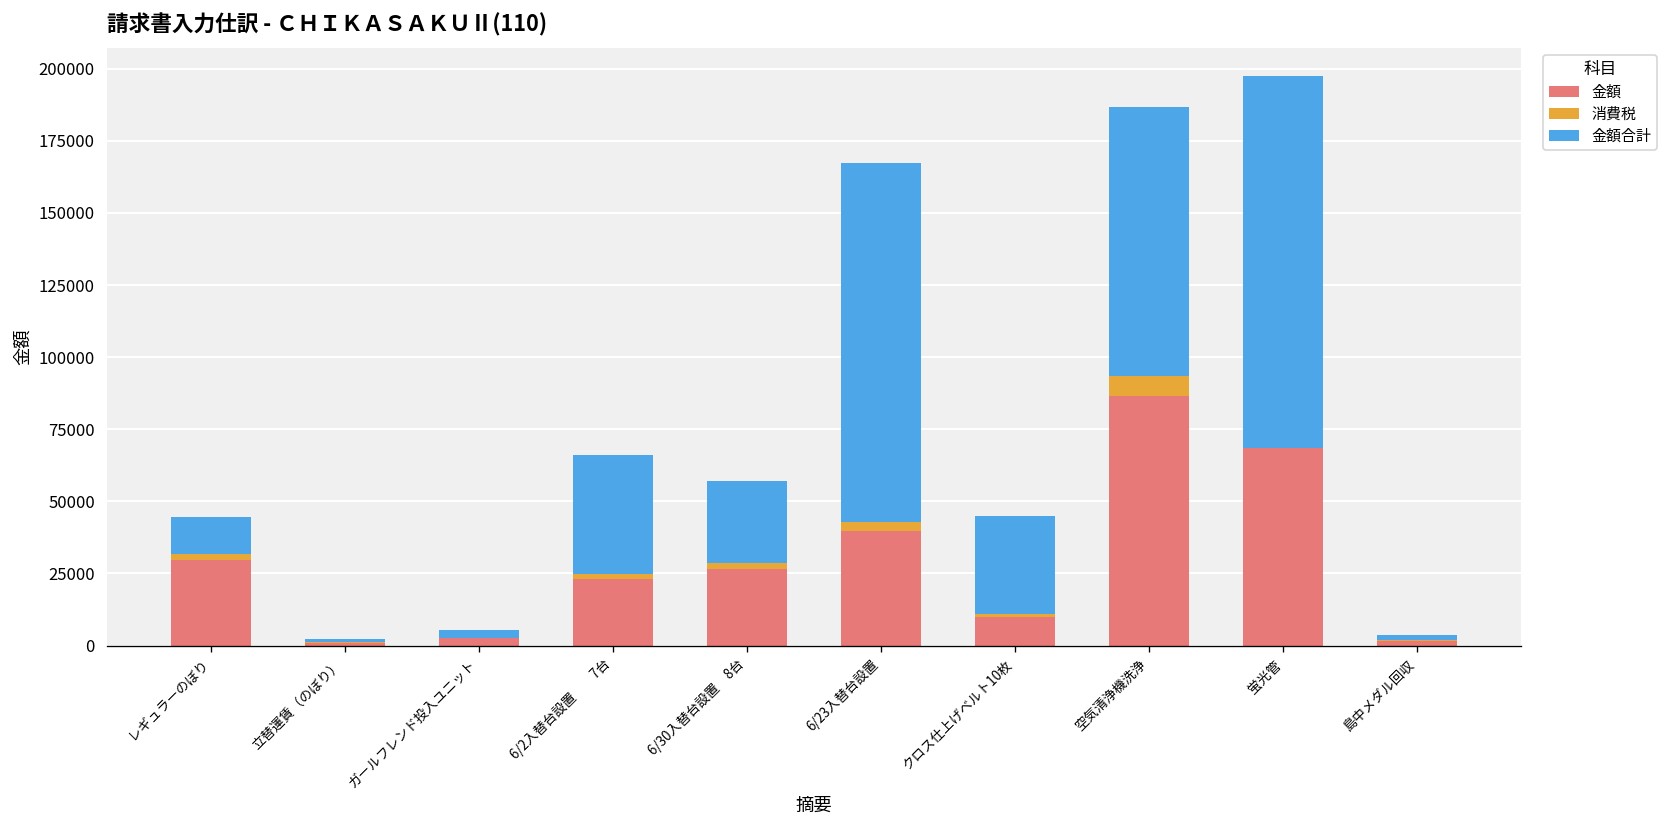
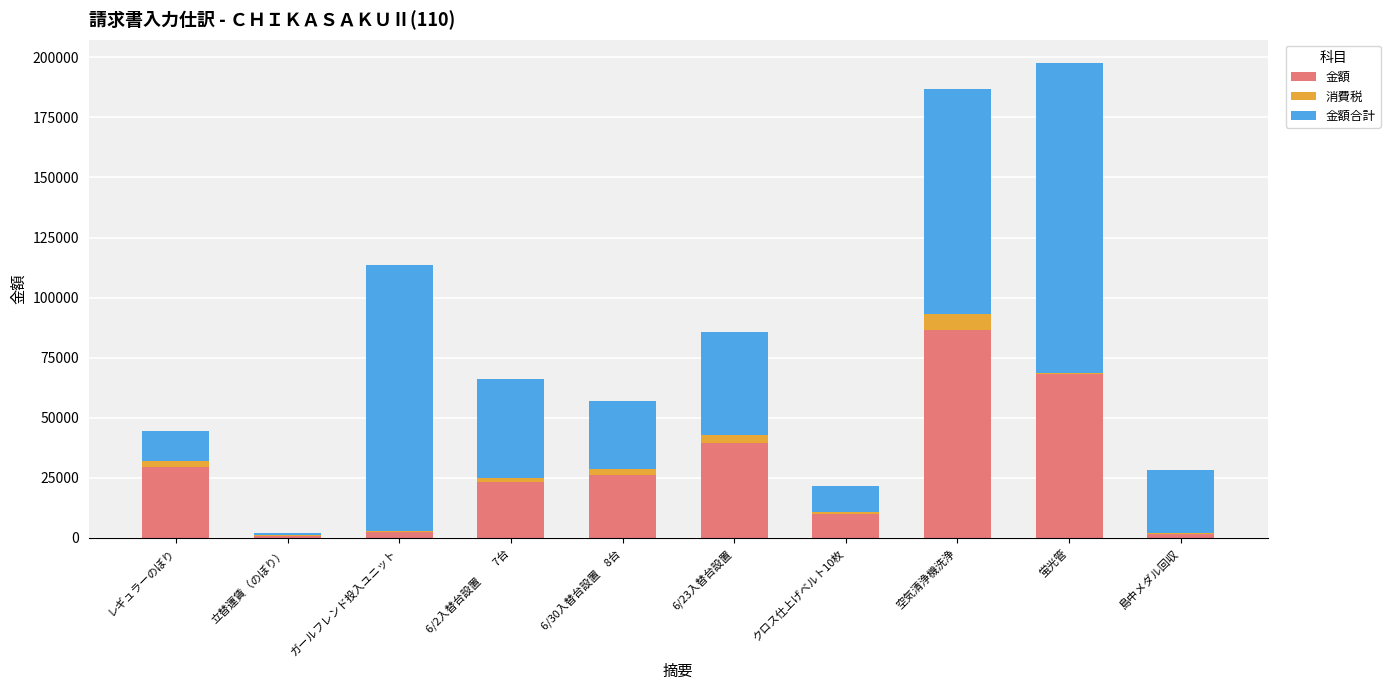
金額合計, ガールフレンド投入ユニット: 3000 -> 111000
金額合計, 6/23入替台設置: 125000 -> 43000
金額合計, クロス仕上げベルト10枚: 34000 -> 11000
金額合計, 島中メダル回収: 2000 -> 27000
